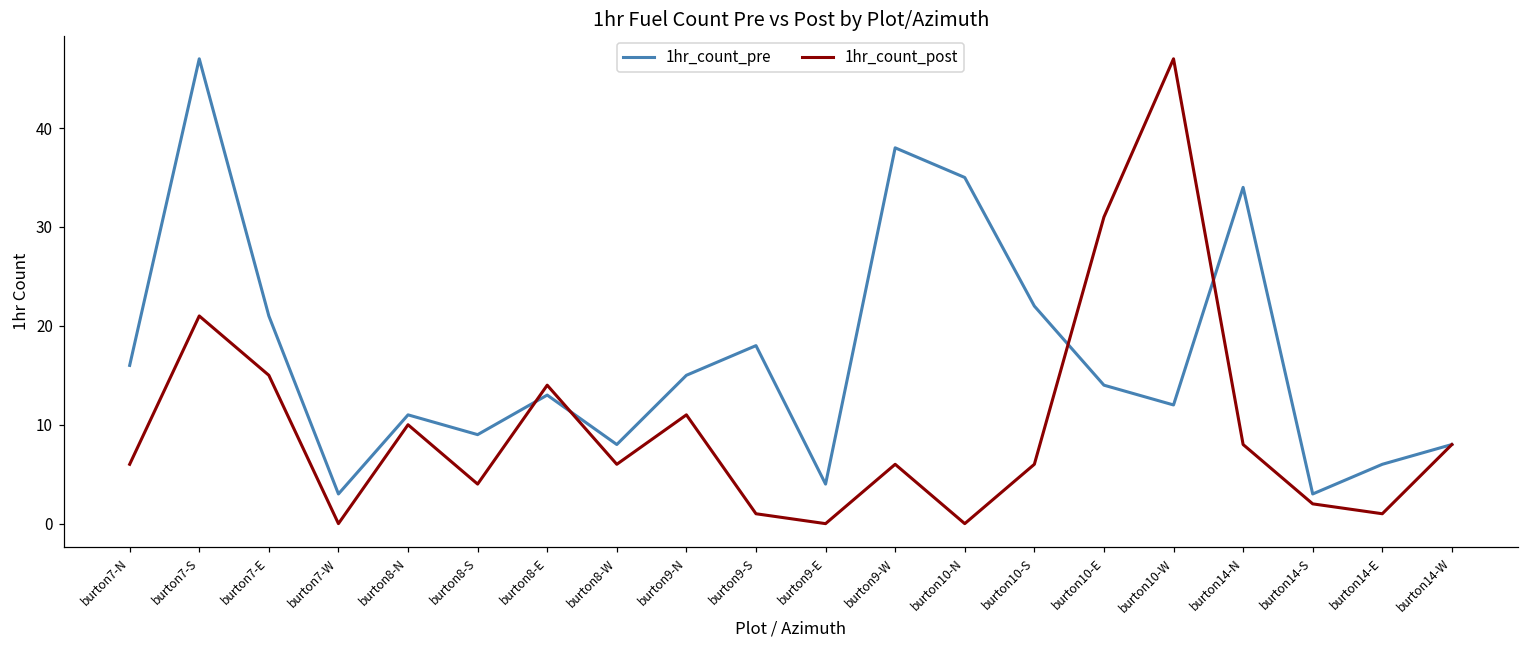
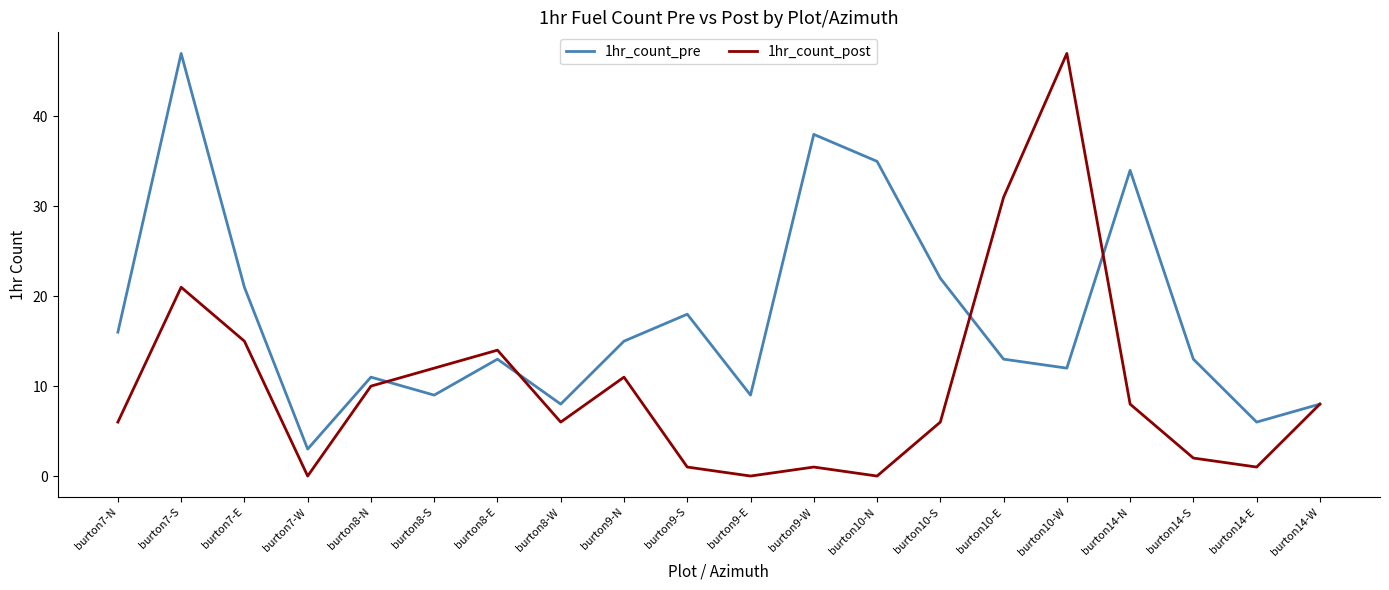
1hr_count_post, burton8-S: 4 -> 12
1hr_count_pre, burton9-E: 4 -> 9
1hr_count_post, burton9-W: 6 -> 1
1hr_count_pre, burton10-E: 14 -> 13
1hr_count_pre, burton14-S: 3 -> 13
